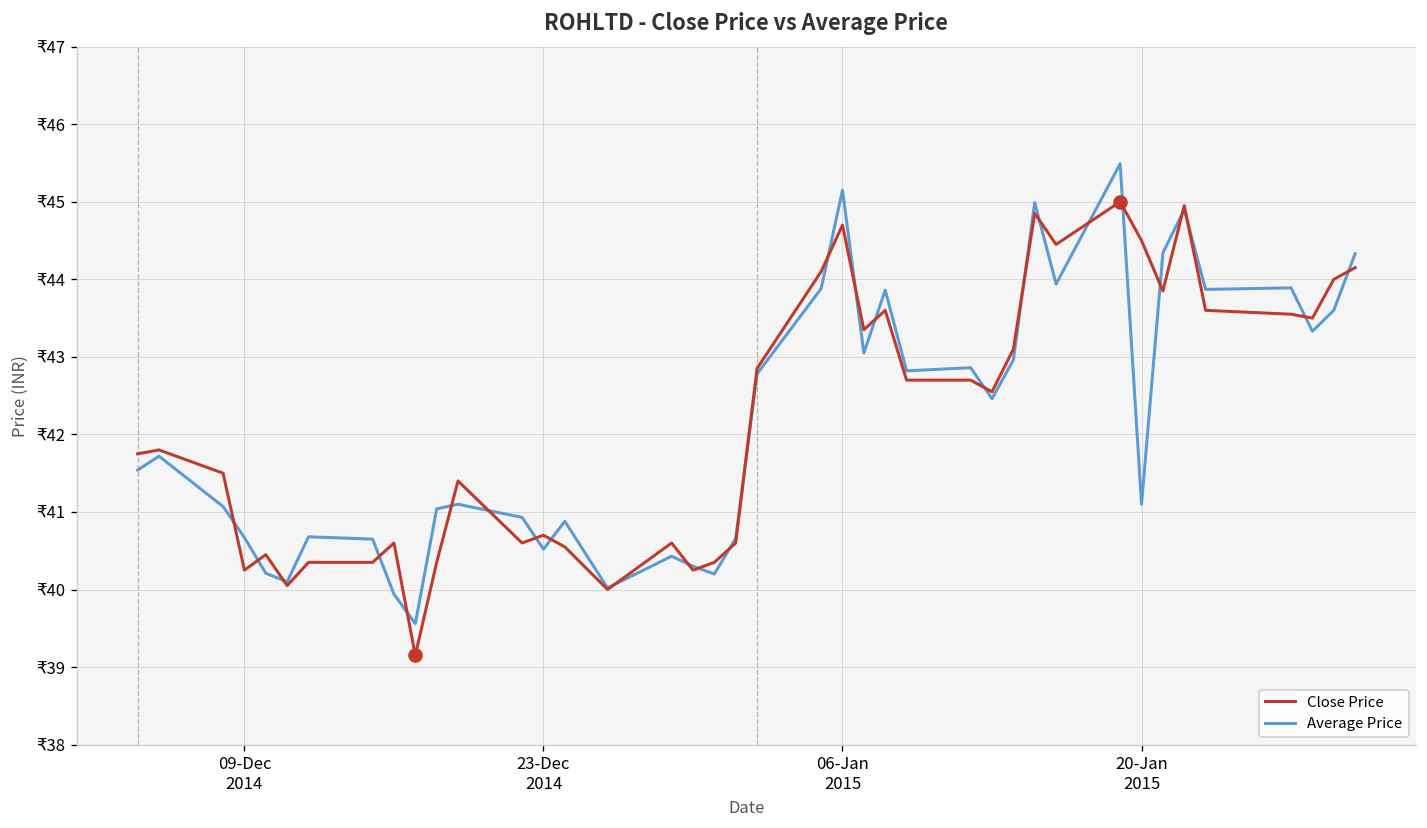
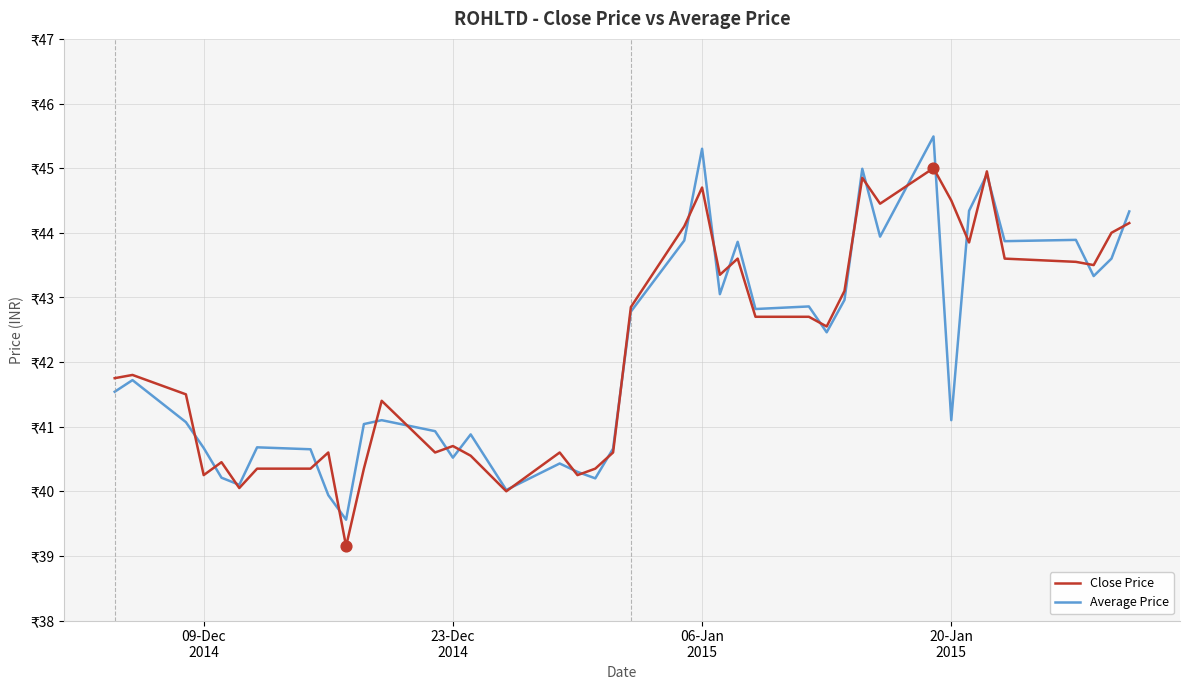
Average Price, 06-Jan 2015: ₹45.2 -> ₹45.3
